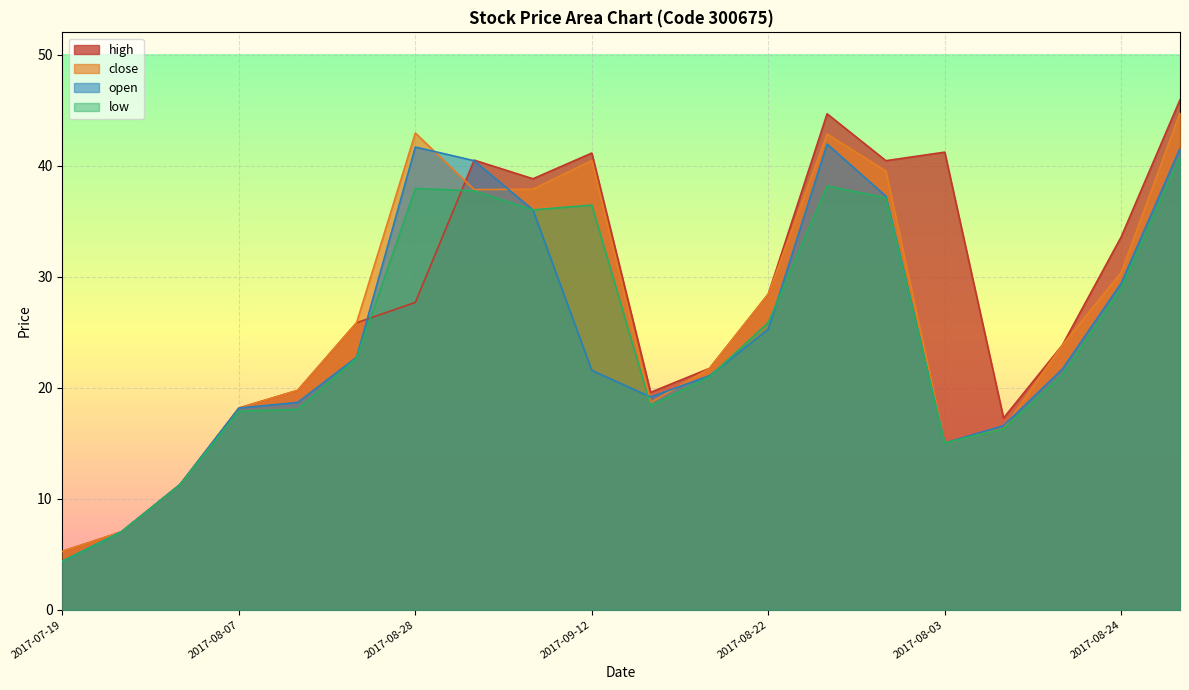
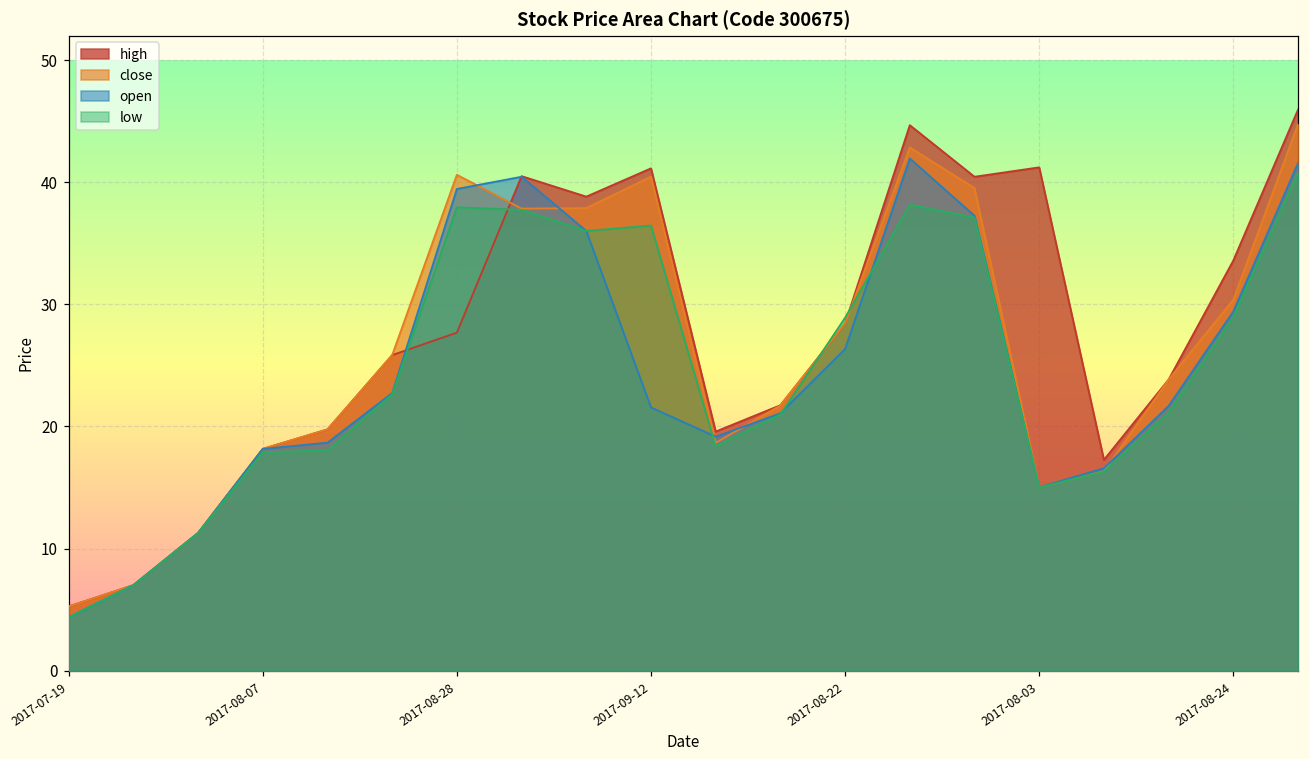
close, 2017-08-28: 42.9 -> 40.6
open, 2017-08-28: 41.7 -> 39.4
open, 2017-08-22: 25.3 -> 26.3
low, 2017-08-22: 25.9 -> 28.9
